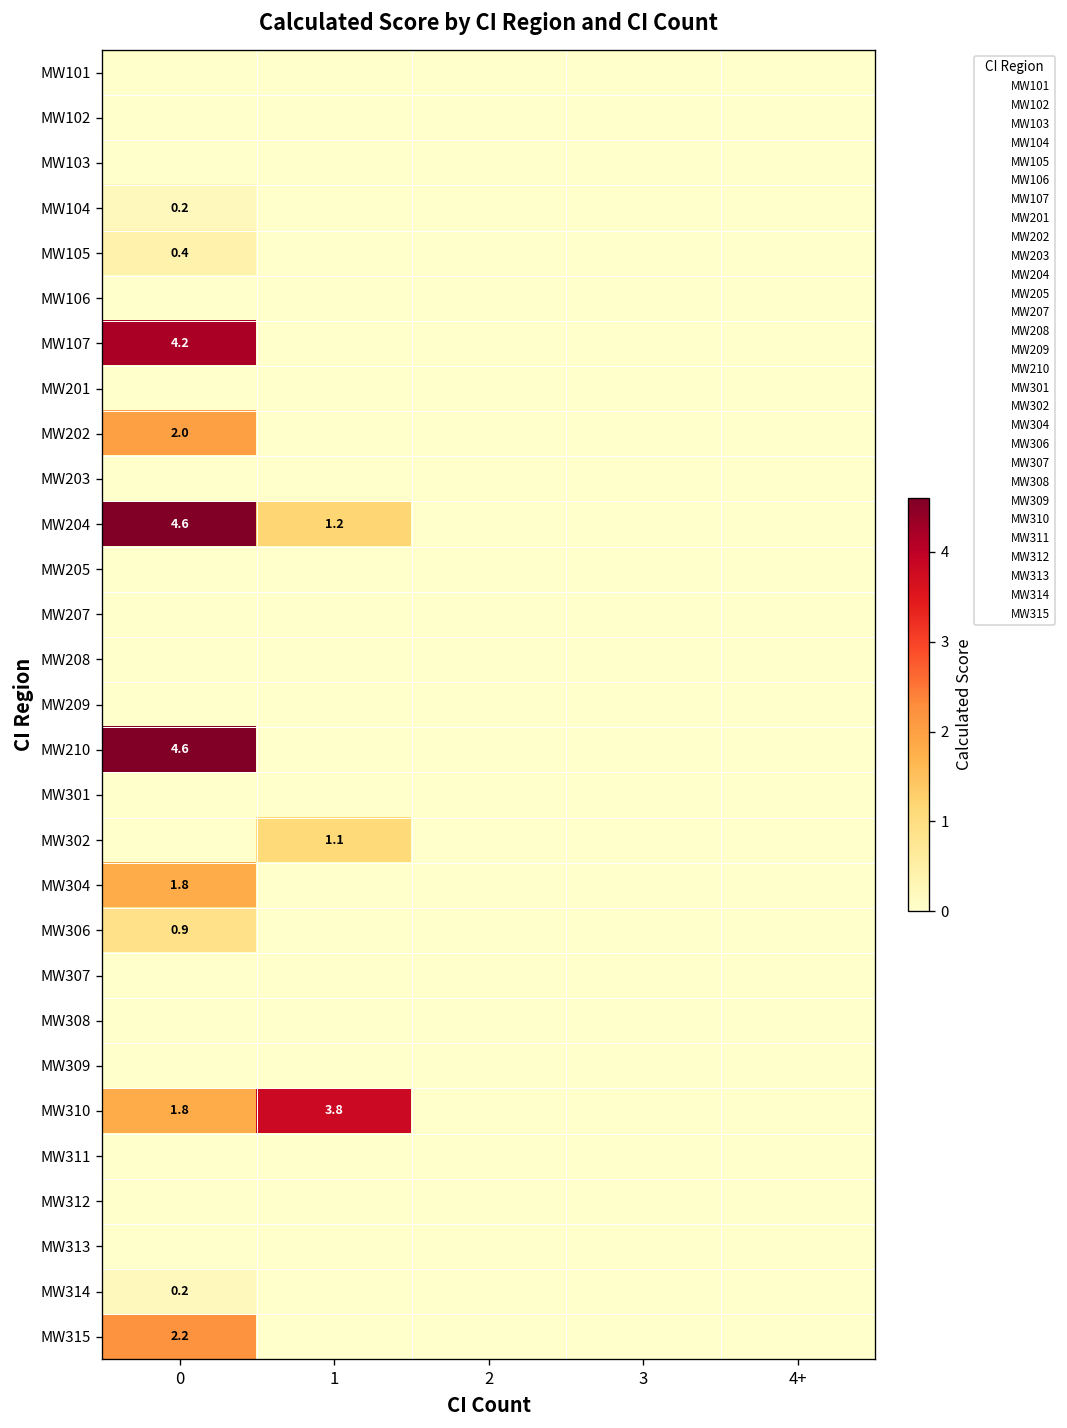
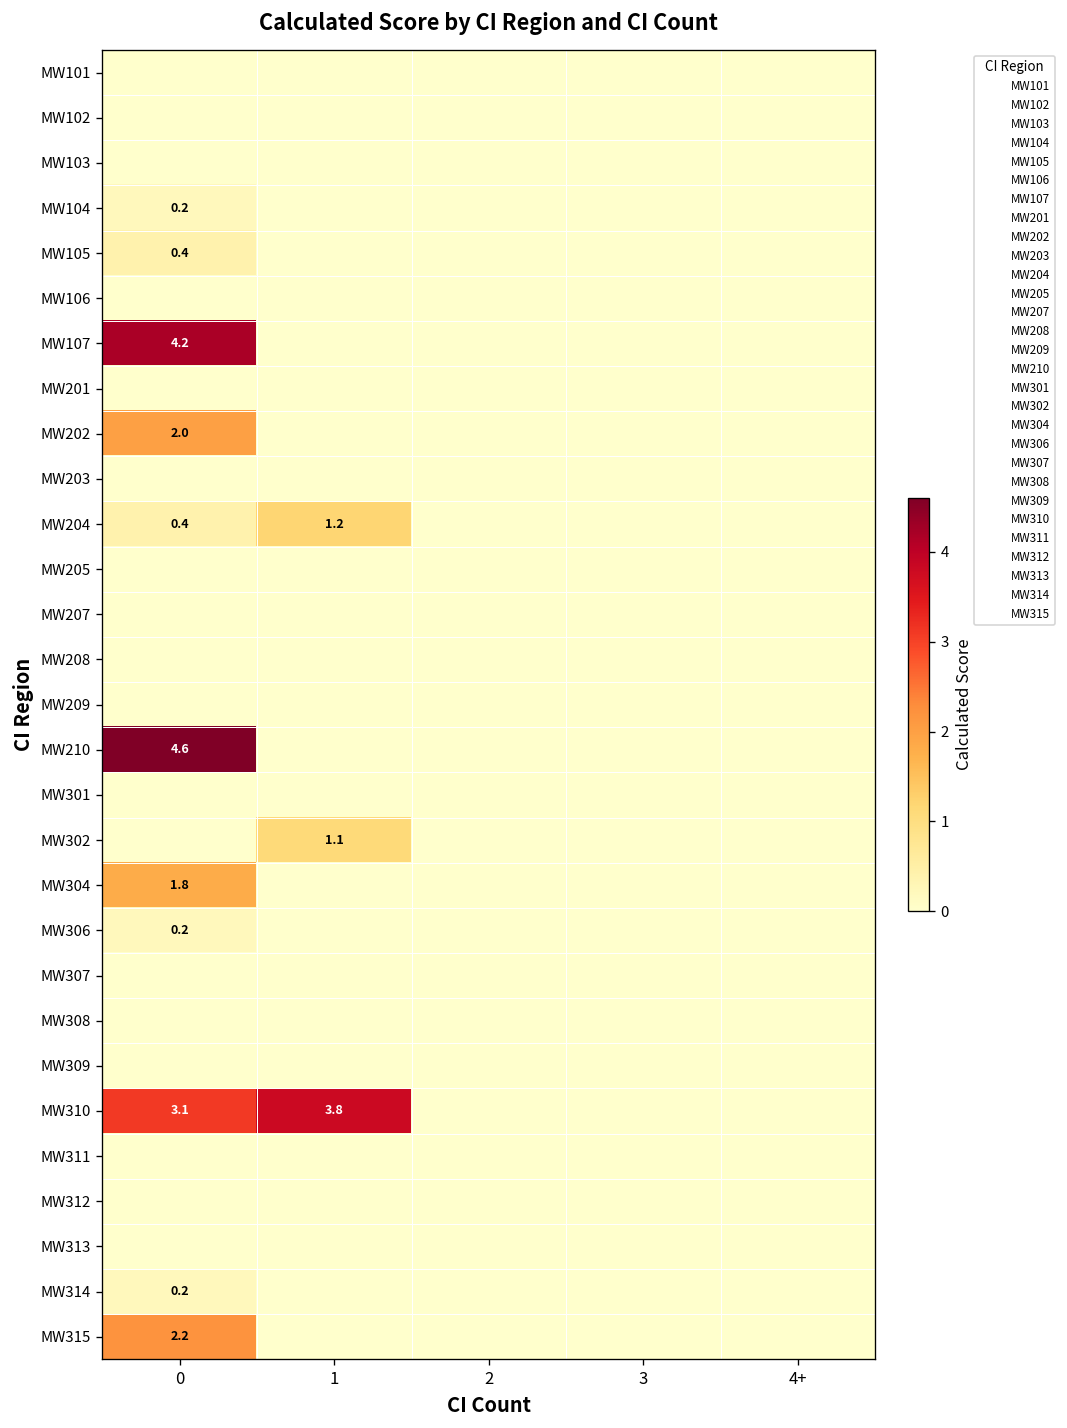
MW204, 0: 4.6 -> 0.4
MW306, 0: 0.9 -> 0.2
MW310, 0: 1.8 -> 3.1
